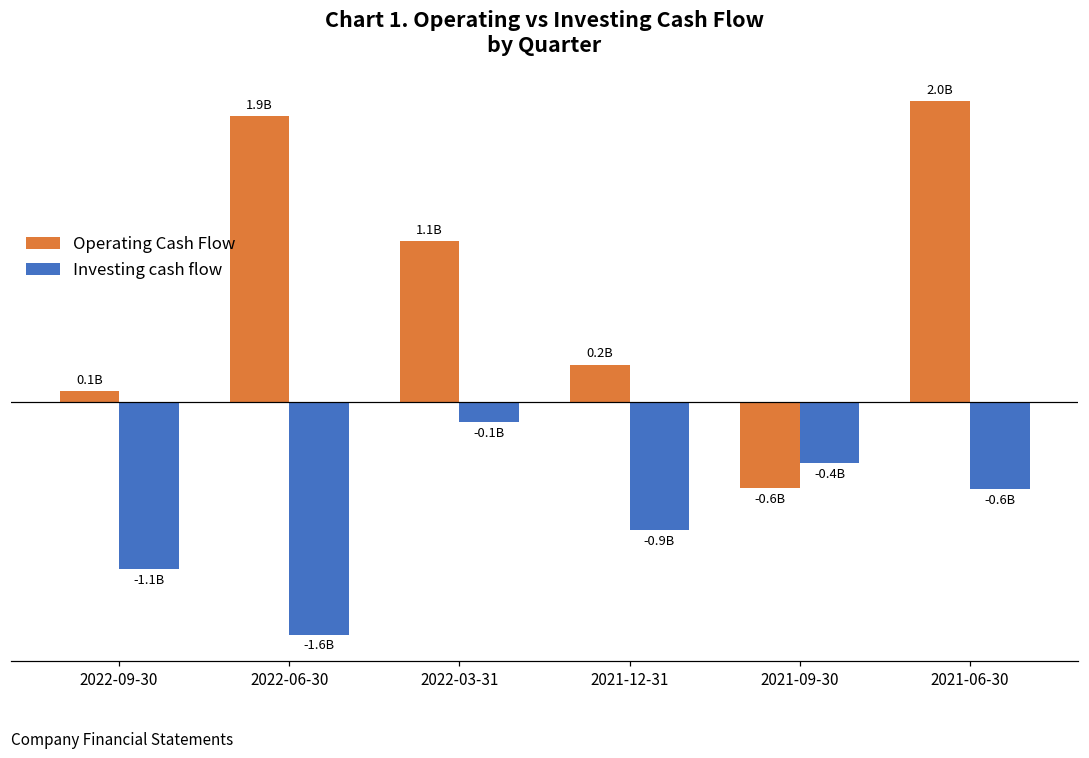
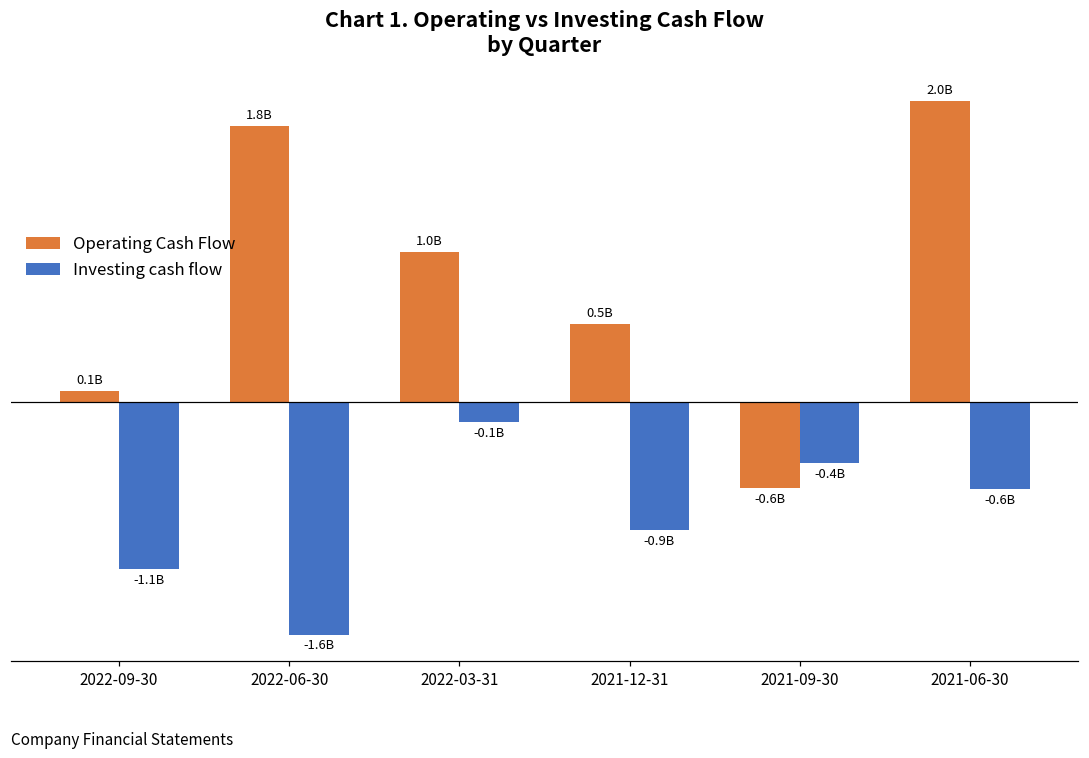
Operating Cash Flow, 2022-06-30: 1.9B -> 1.8B
Operating Cash Flow, 2022-03-31: 1.1B -> 1.0B
Operating Cash Flow, 2021-12-31: 0.2B -> 0.5B
